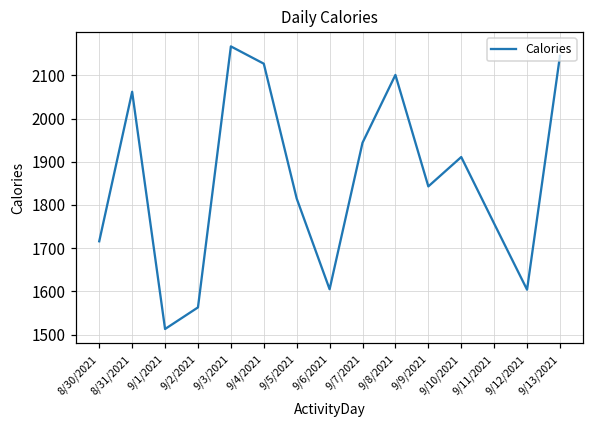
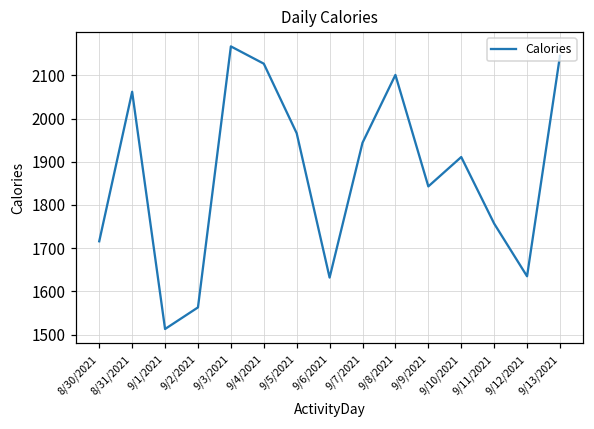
9/5/2021: 1820 -> 1970
9/6/2021: 1610 -> 1630
9/12/2021: 1600 -> 1640
